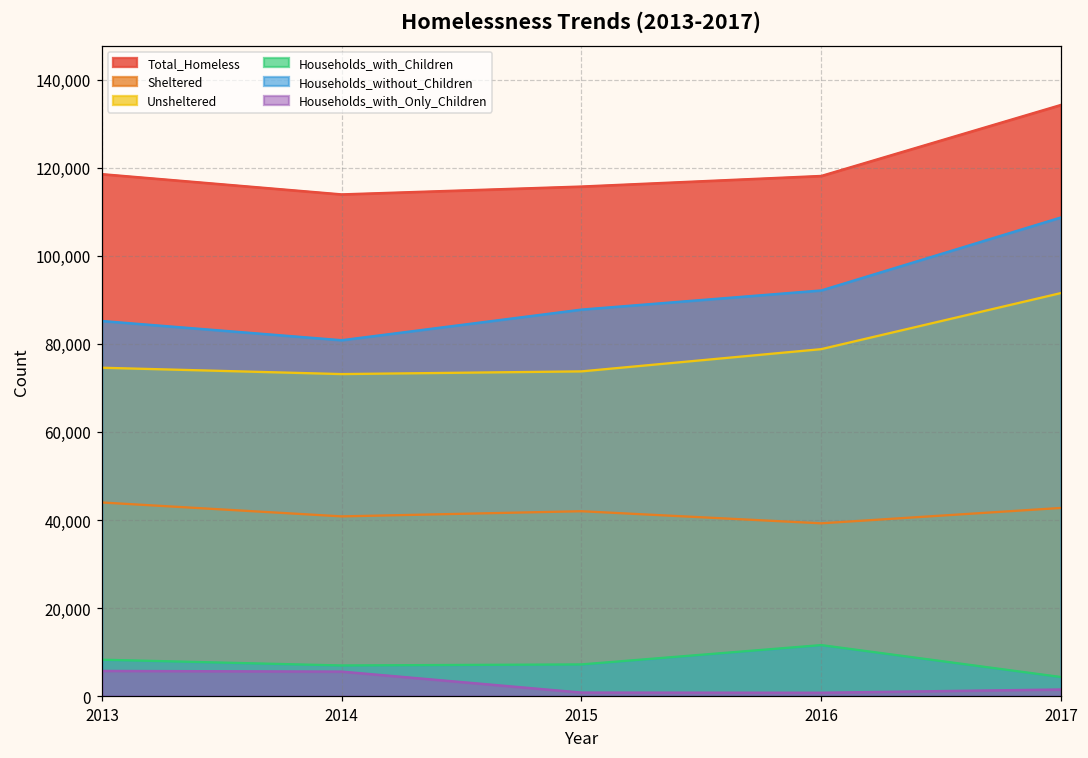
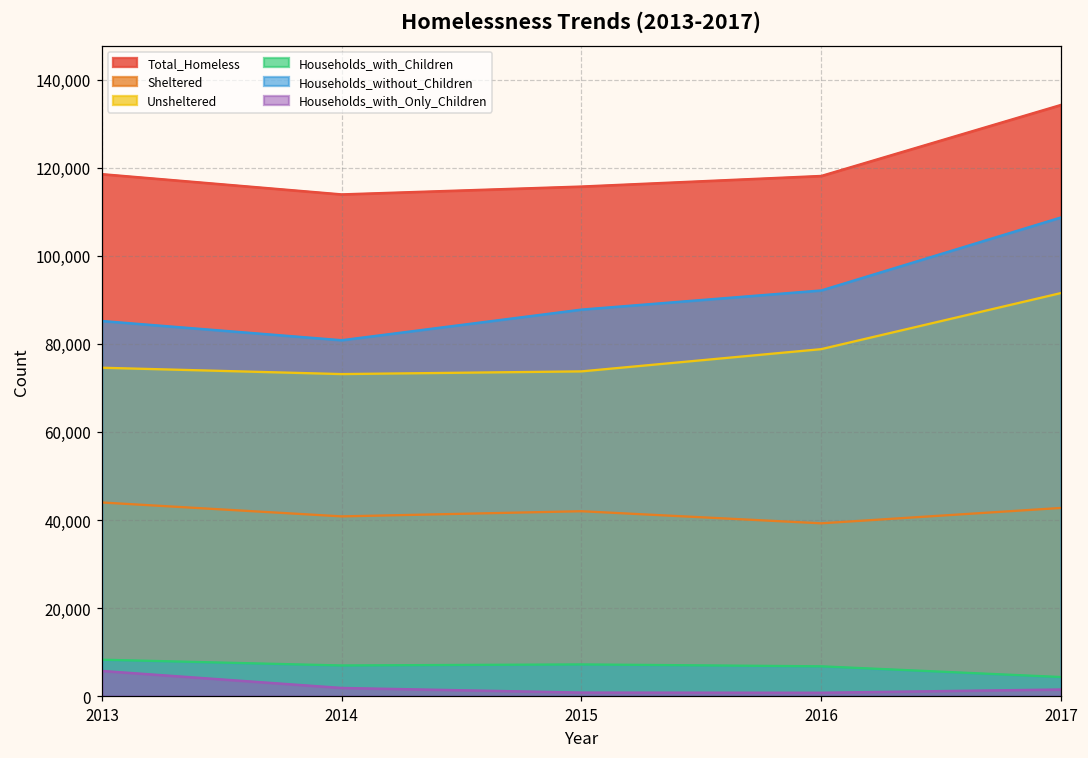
Households_with_Only_Children, 2014: 6,000 -> 2,000
Households_with_Children, 2016: 12,000 -> 7,000
